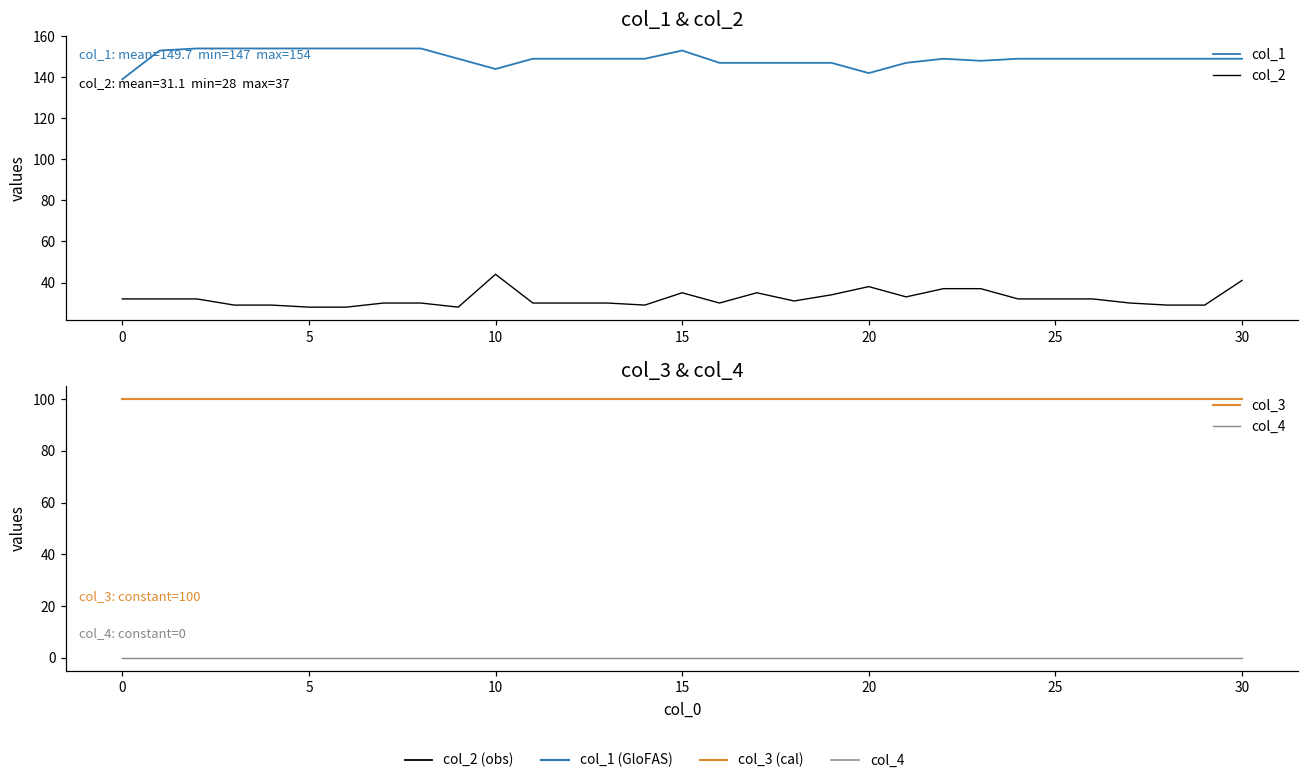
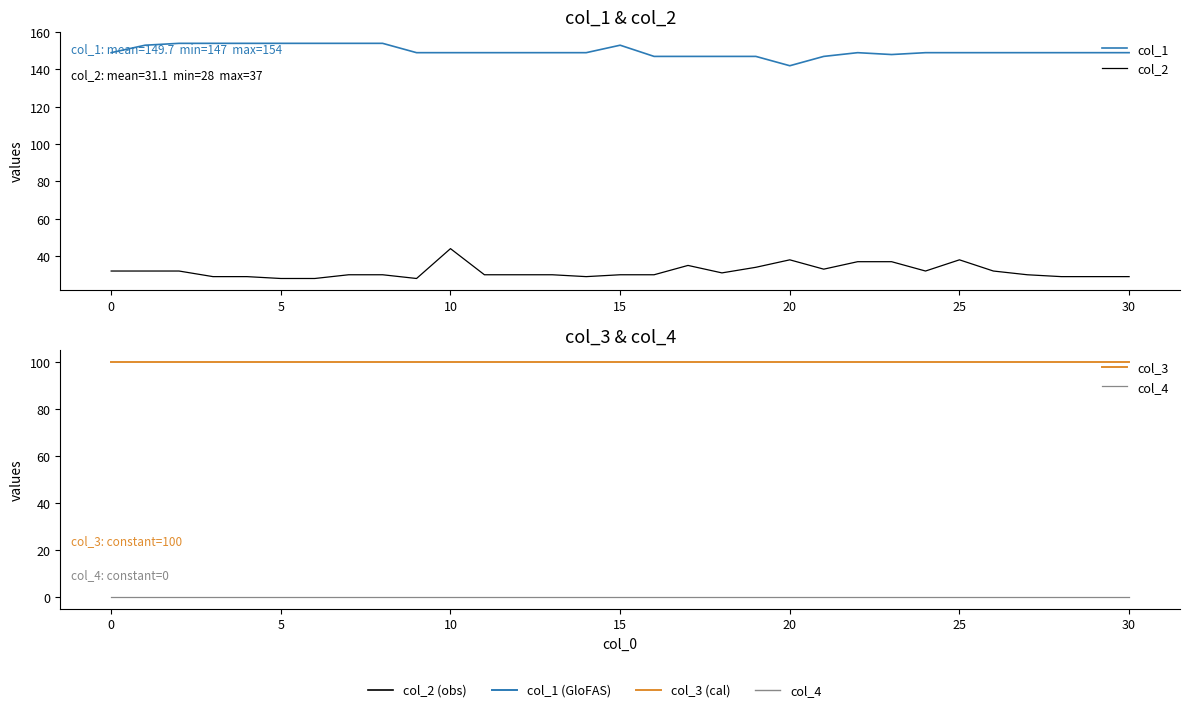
col_1 & col_2, col_1, 0: 139 -> 149
col_1 & col_2, col_1, 10: 144 -> 149
col_1 & col_2, col_2, 15: 35 -> 30
col_1 & col_2, col_2, 25: 32 -> 38
col_1 & col_2, col_2, 30: 41 -> 29
